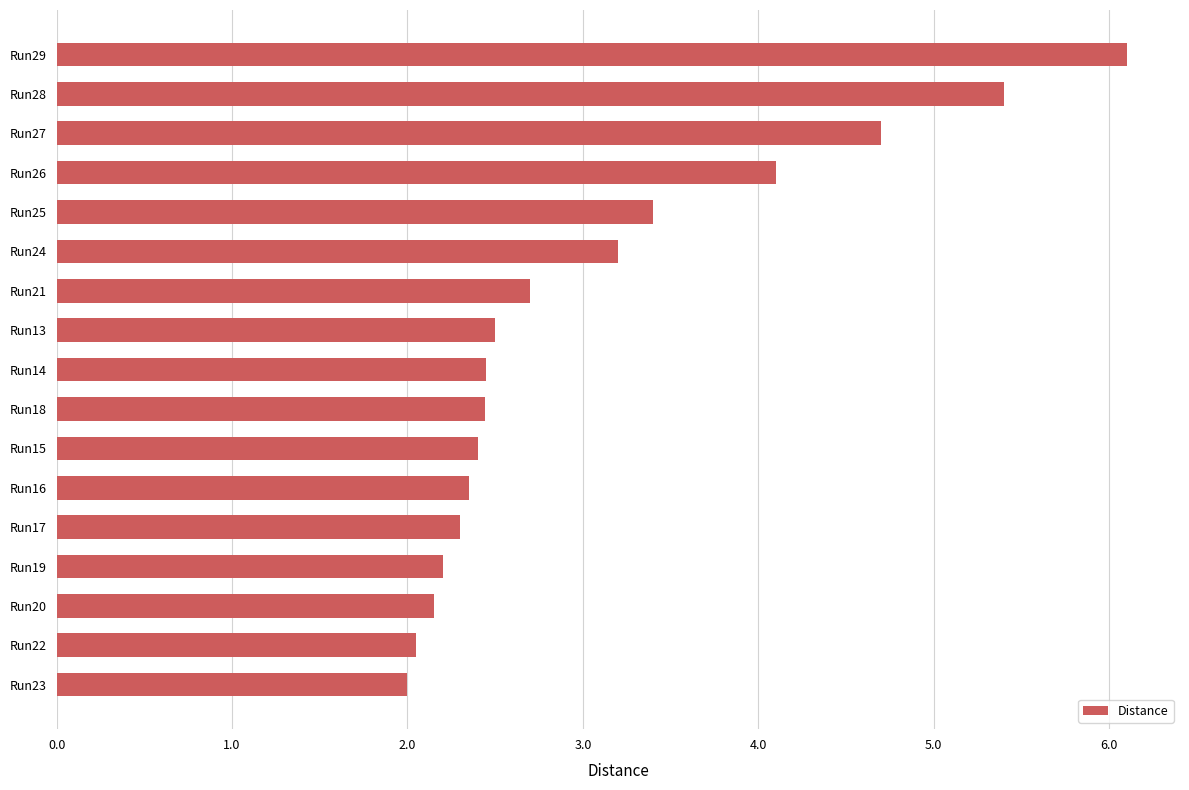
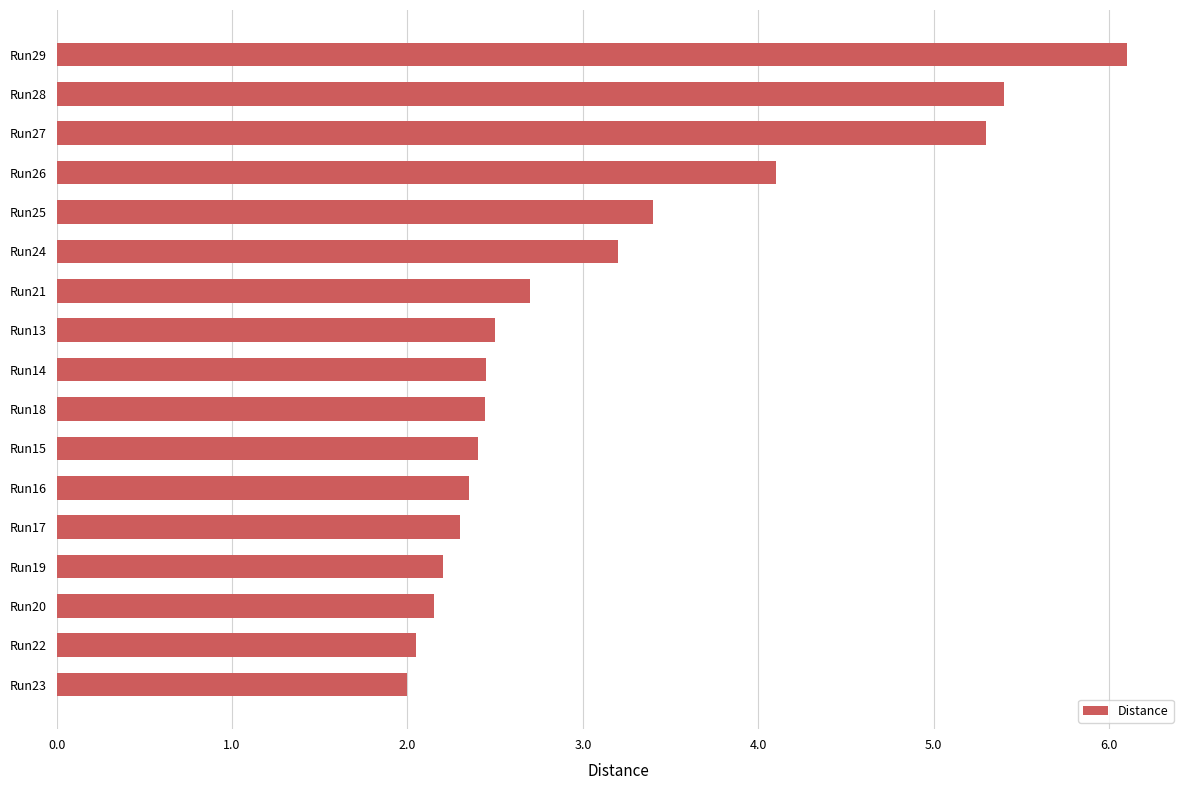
Run27: 4.7 -> 5.3
